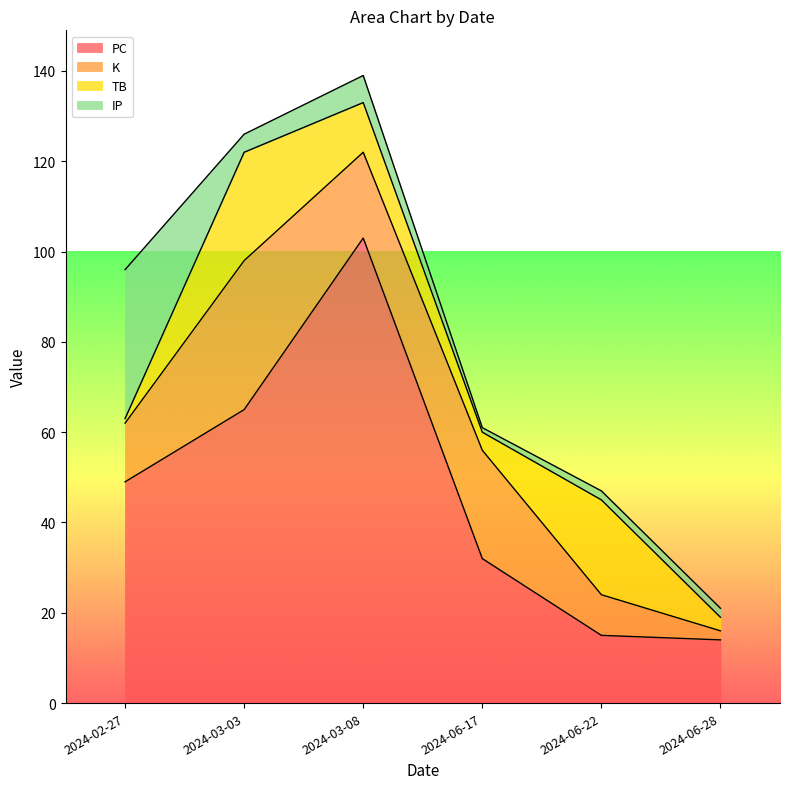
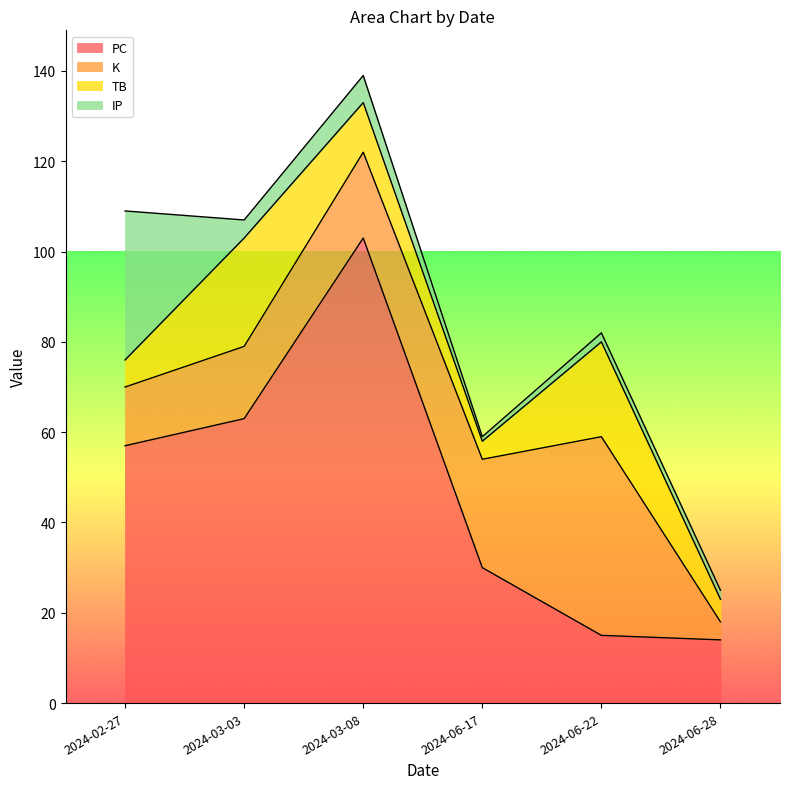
PC, 2024-02-27: 49 -> 57
TB, 2024-02-27: 1 -> 6
PC, 2024-03-03: 65 -> 63
K, 2024-03-03: 33 -> 16
PC, 2024-06-17: 32 -> 30
K, 2024-06-22: 9 -> 44
K, 2024-06-28: 2 -> 4
TB, 2024-06-28: 3 -> 5
